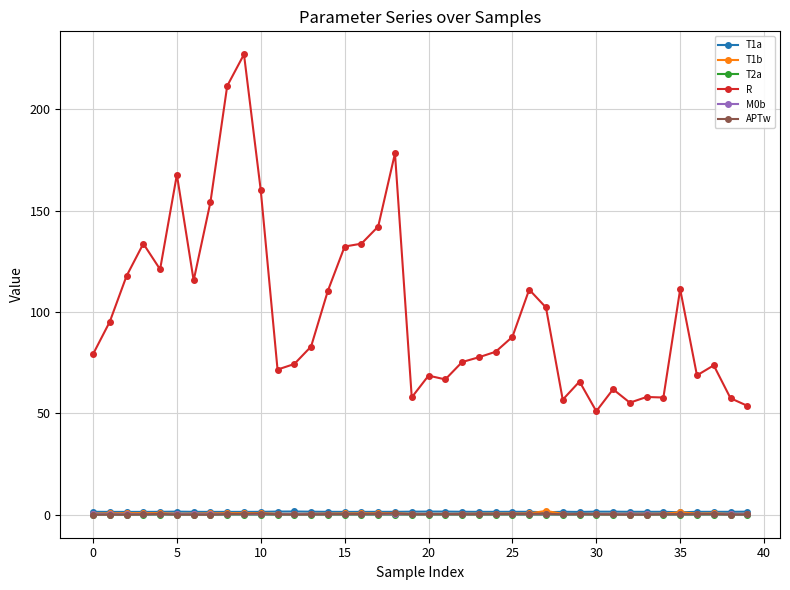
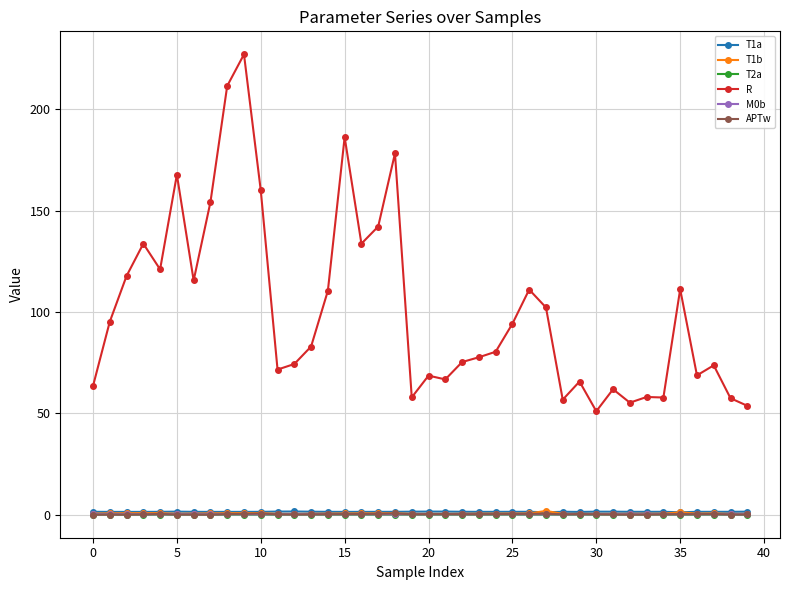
R, 0: 79 -> 63
R, 15: 132 -> 186
R, 25: 88 -> 94
